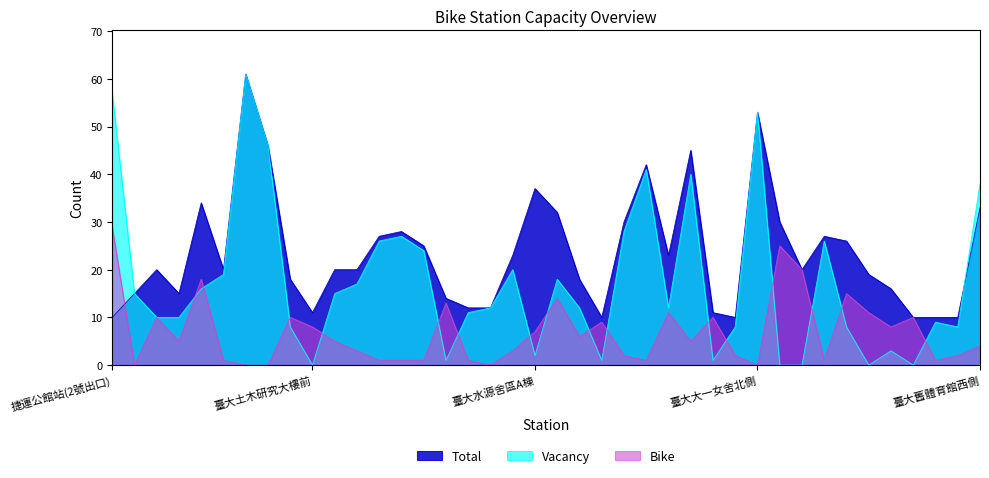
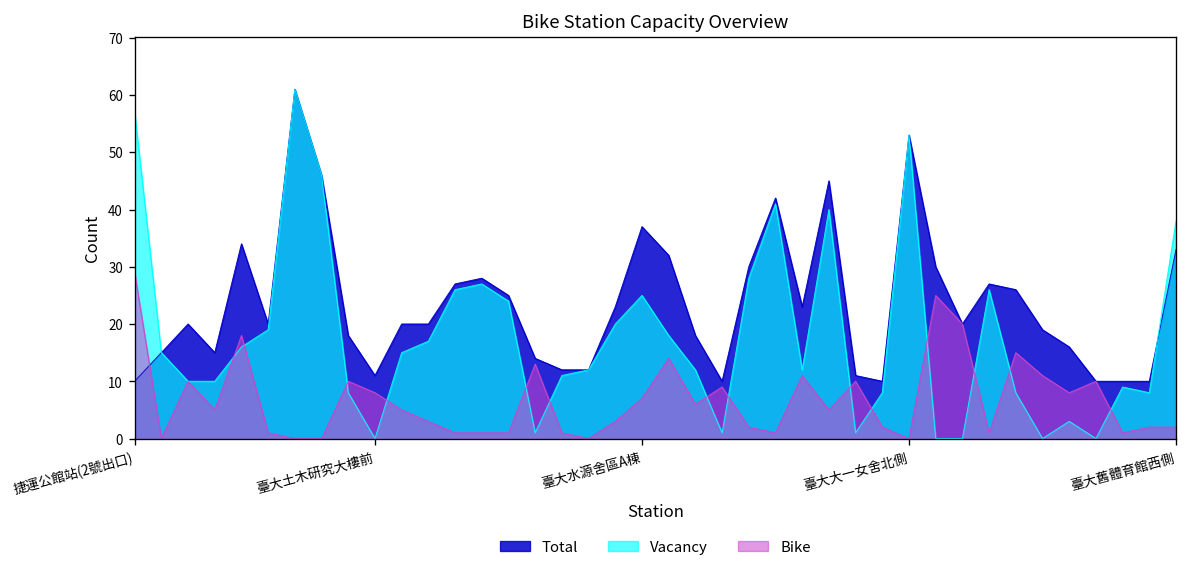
Vacancy, 臺大水源舍區A棟: 2 -> 25
Bike, 臺大舊體育館西側: 4 -> 2
